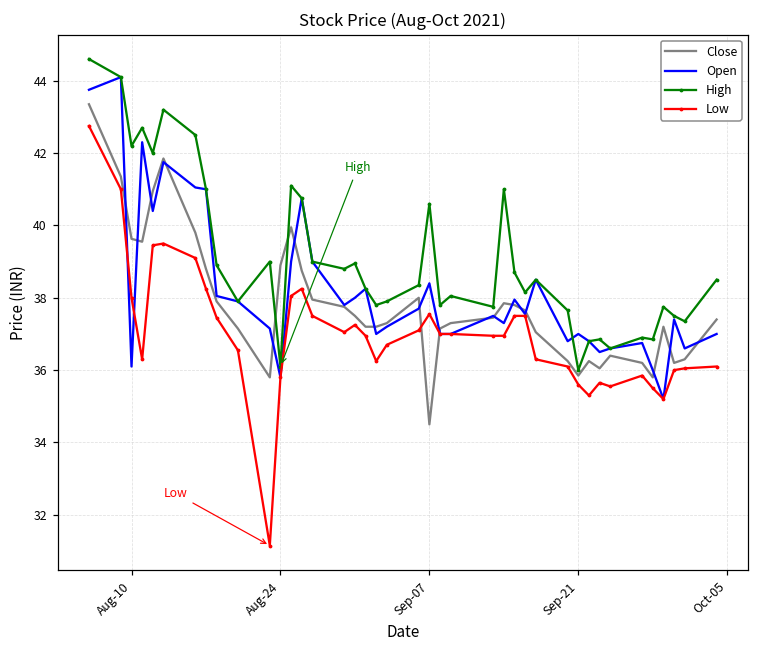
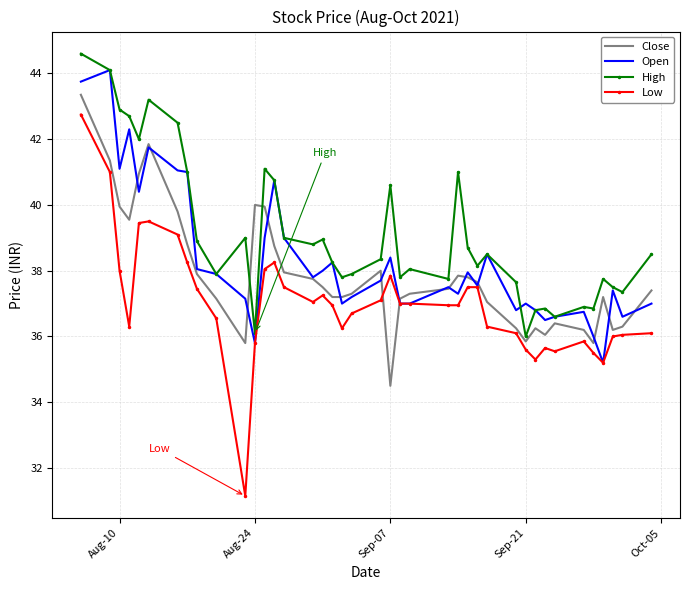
Close, Aug-10: 39.6 -> 40.0
Open, Aug-10: 36.1 -> 41.1
High, Aug-10: 42.2 -> 42.9
Close, Aug-24: 38.9 -> 40.0
Low, Sep-07: 37.6 -> 37.9
